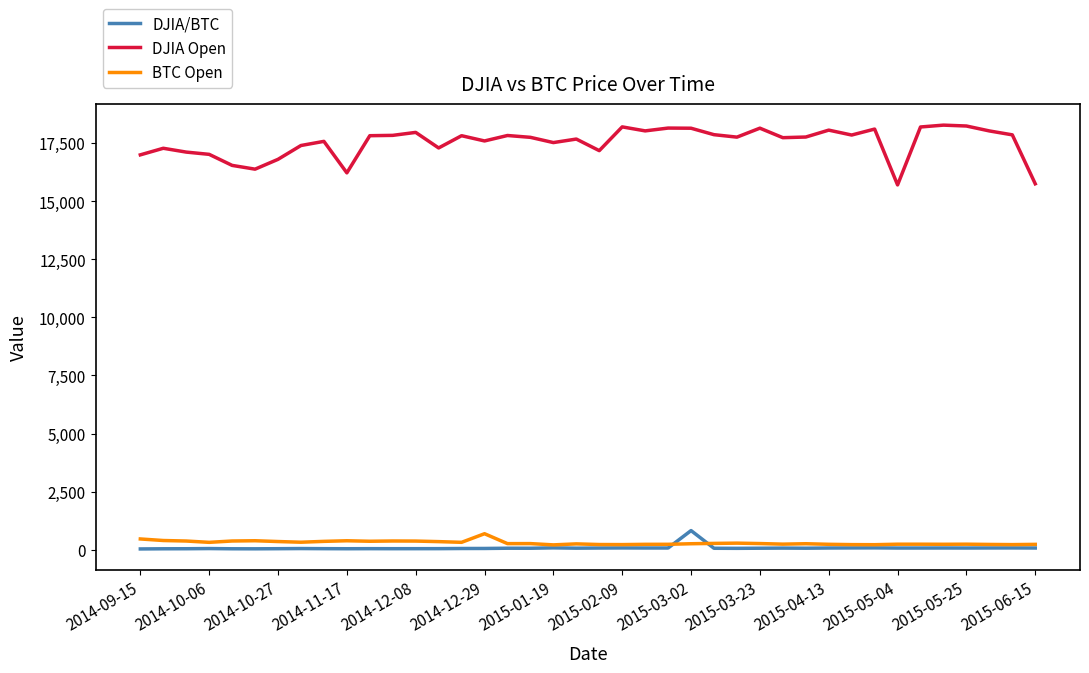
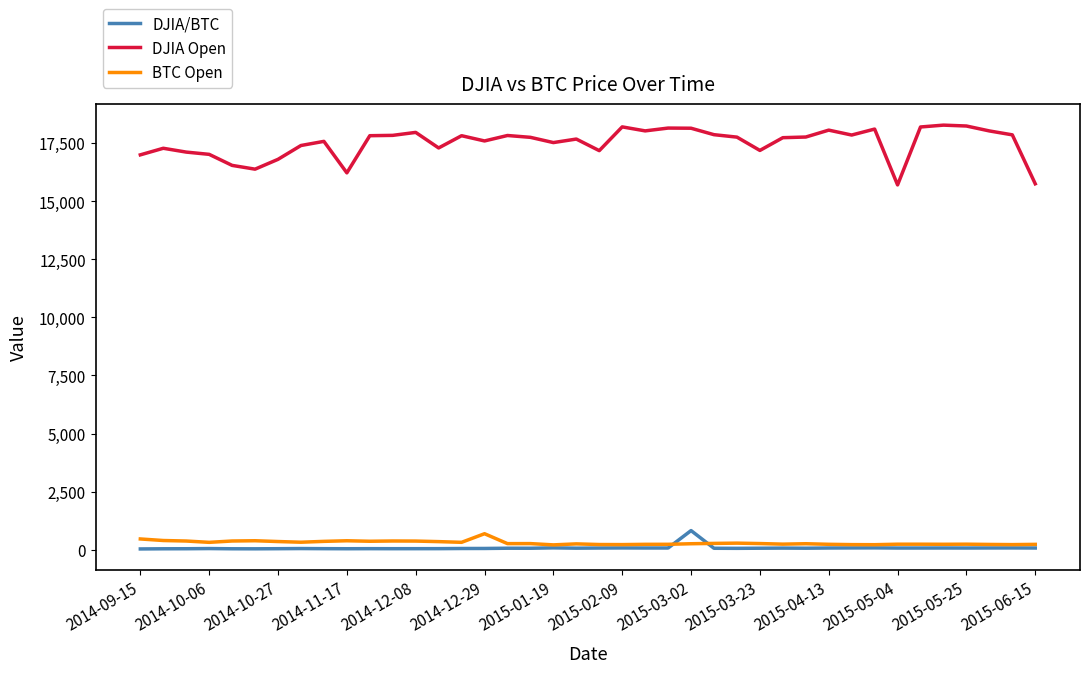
DJIA Open, 2015-03-23: 18,100 -> 17,200
